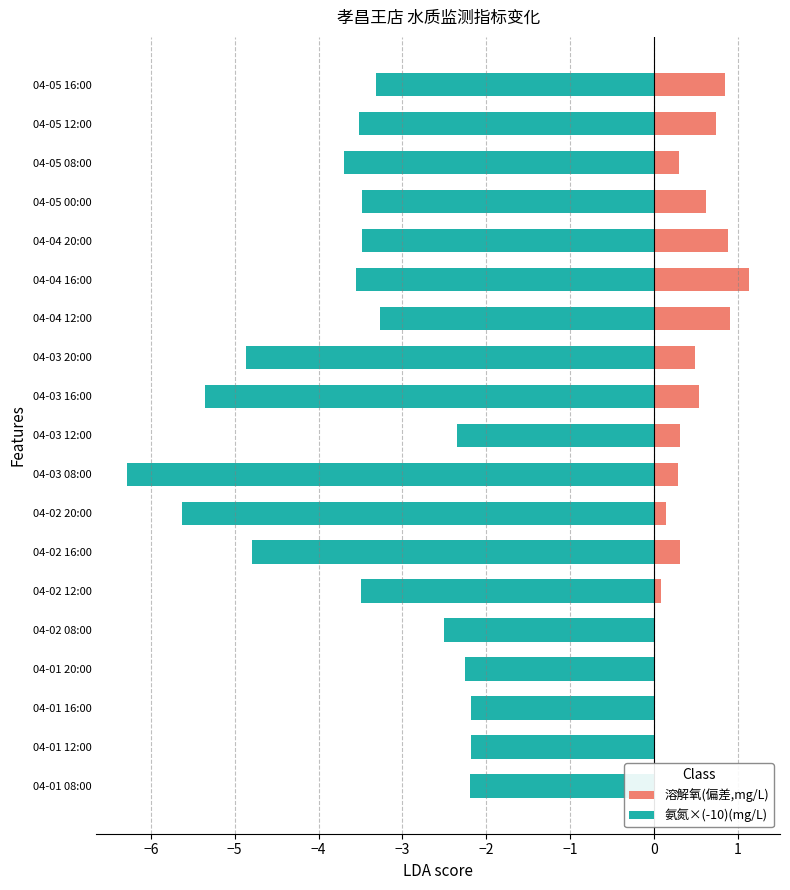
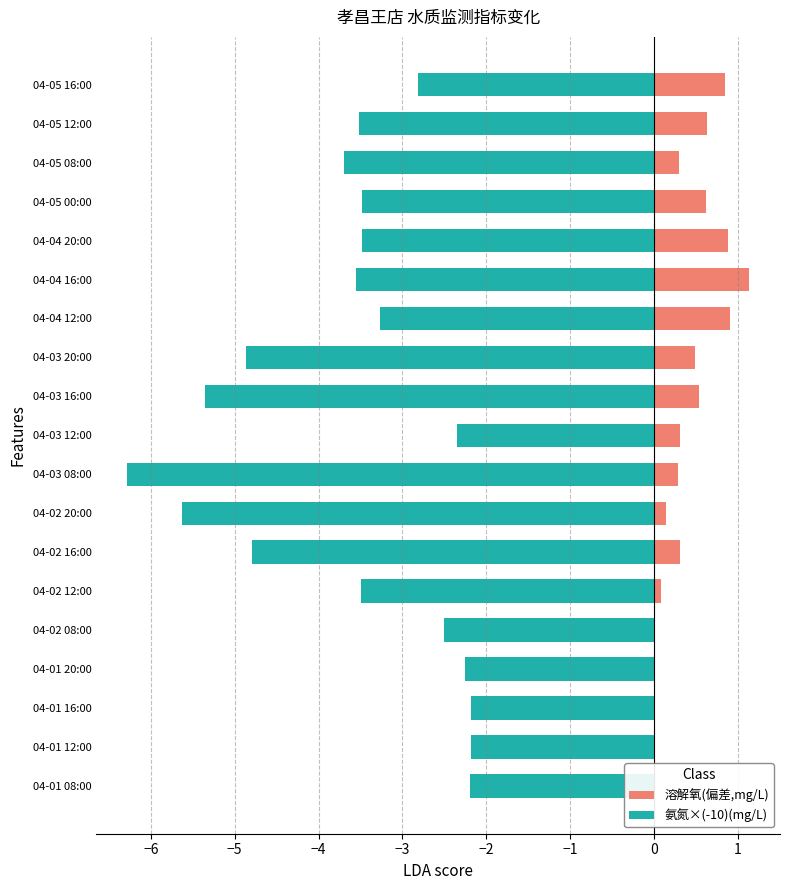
氨氮×(-10)(mg/L), 04-05 16:00: -3.3 -> -2.8
溶解氧(偏差,mg/L), 04-05 12:00: 0.7 -> 0.6
